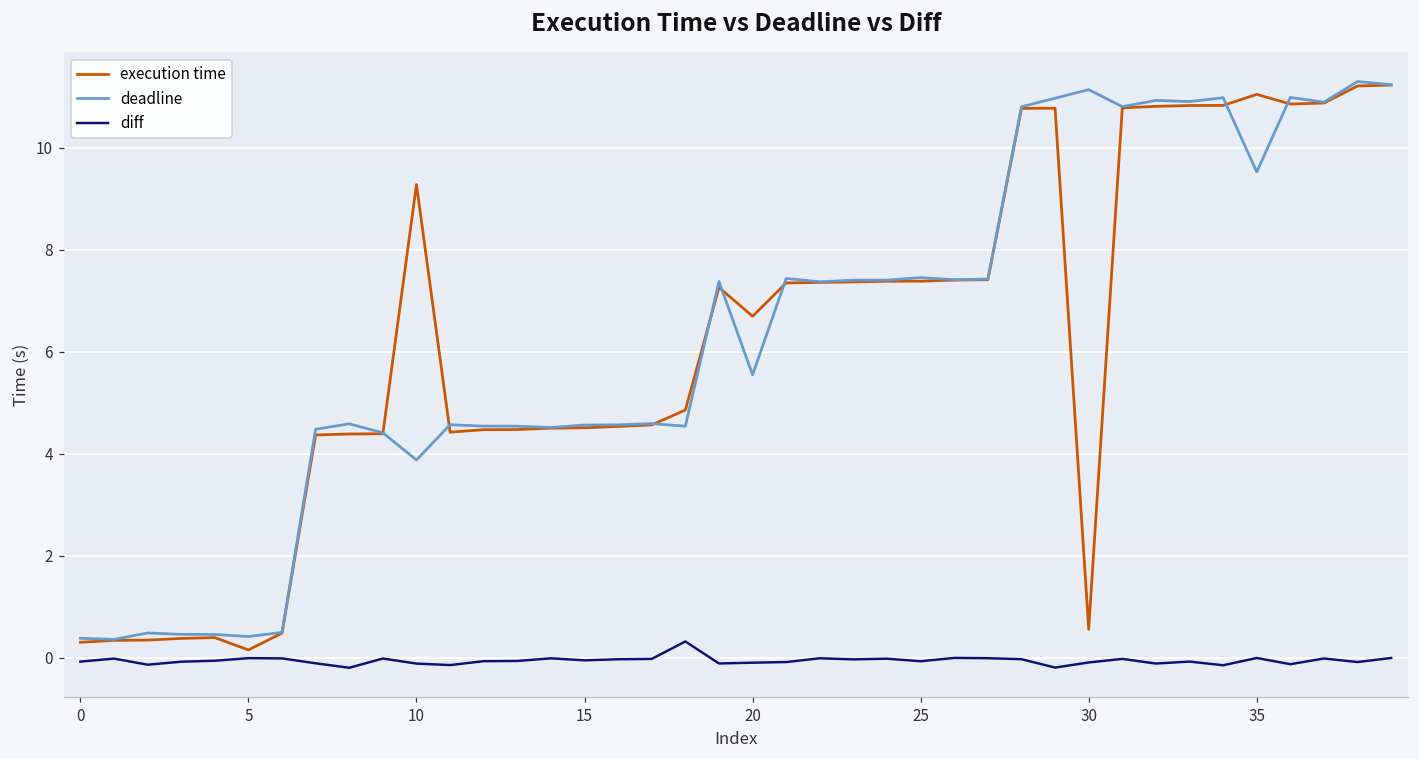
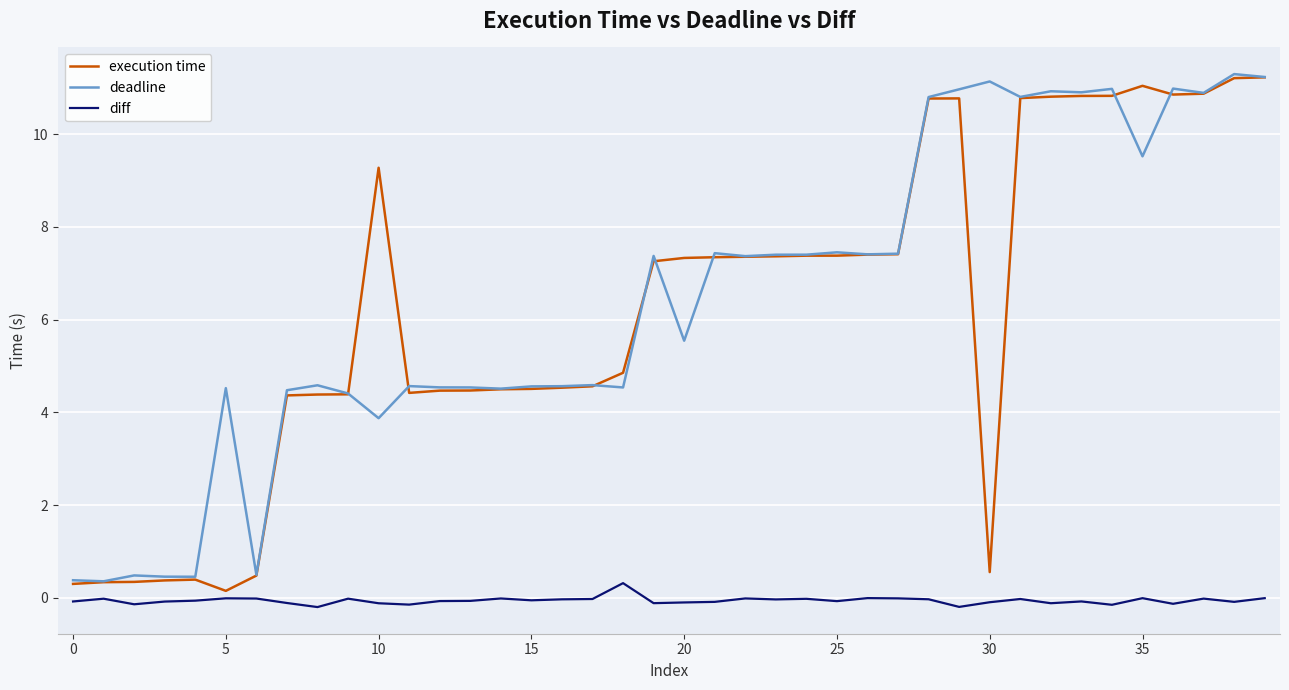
deadline, 5: 0.4 -> 4.5
execution time, 20: 6.7 -> 7.3
